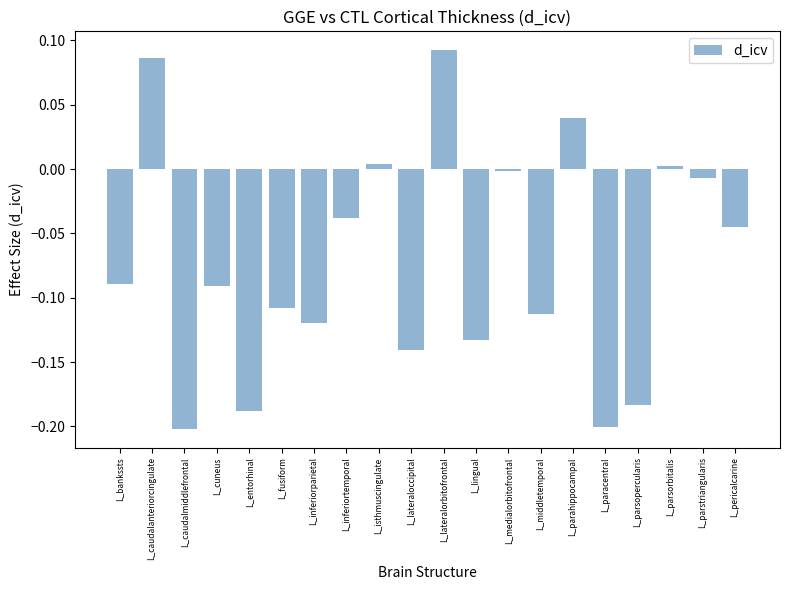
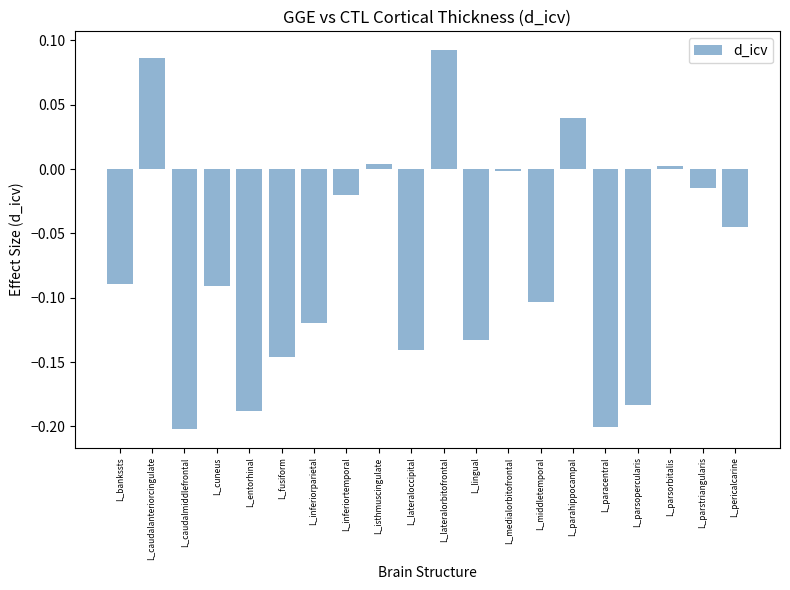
L_fusiform: -0.108 -> -0.146
L_inferiortemporal: -0.038 -> -0.021
L_middletemporal: -0.113 -> -0.103
L_parstriangularis: -0.007 -> -0.014
